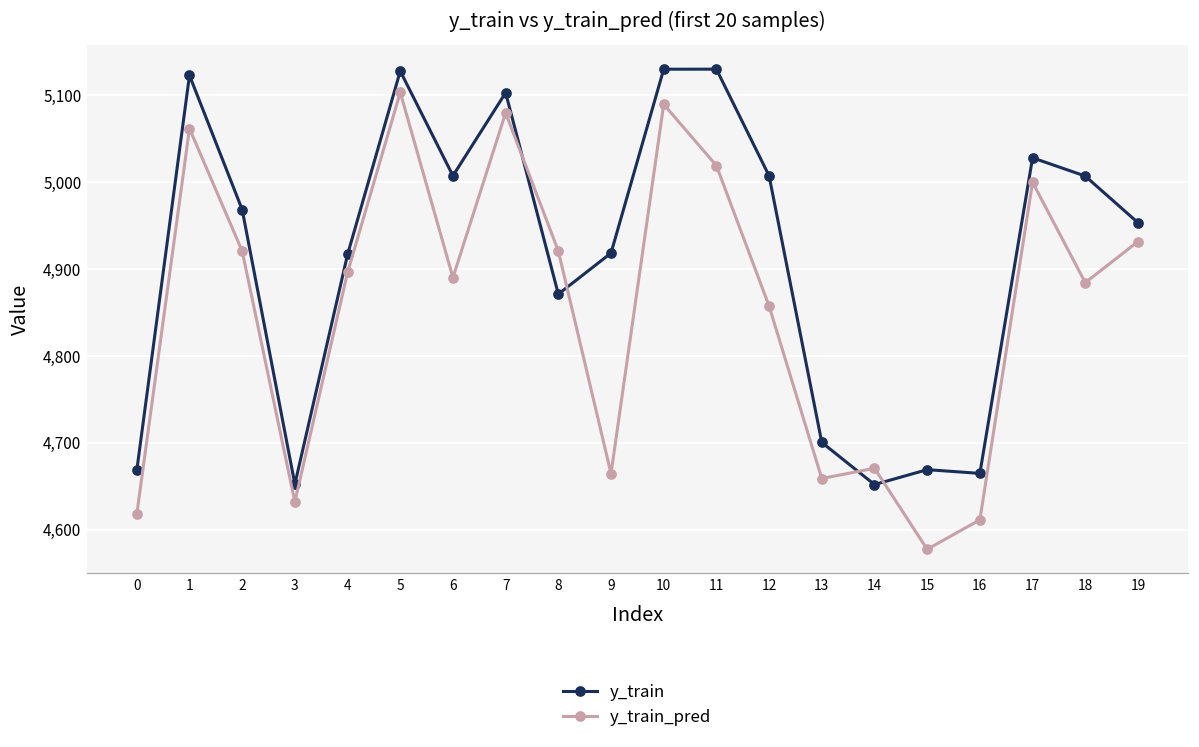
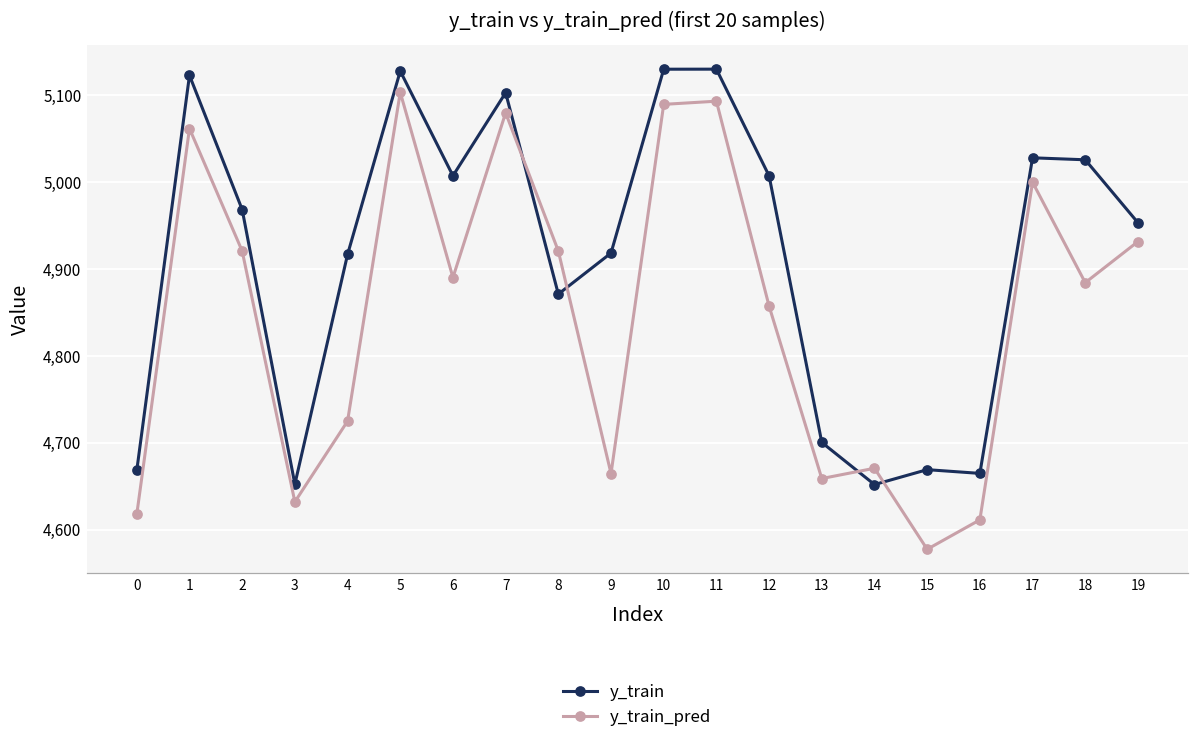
y_train_pred, 4: 4,900 -> 4,720
y_train_pred, 11: 5,020 -> 5,090
y_train, 18: 5,010 -> 5,030
